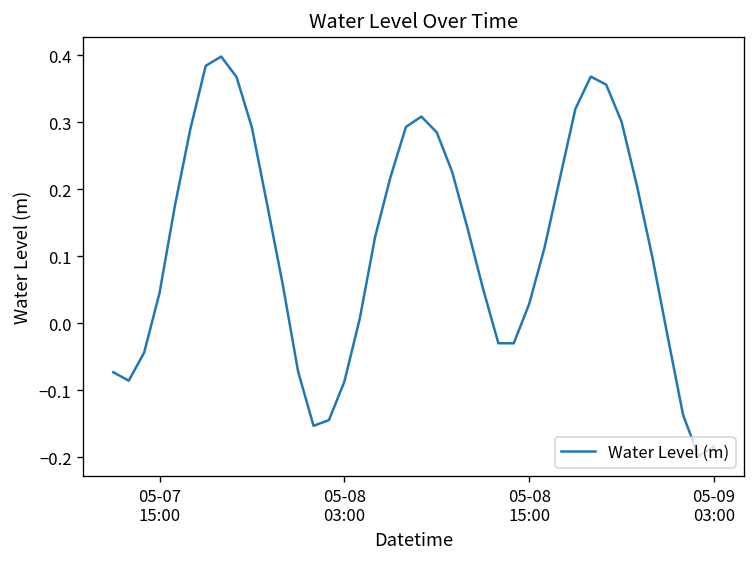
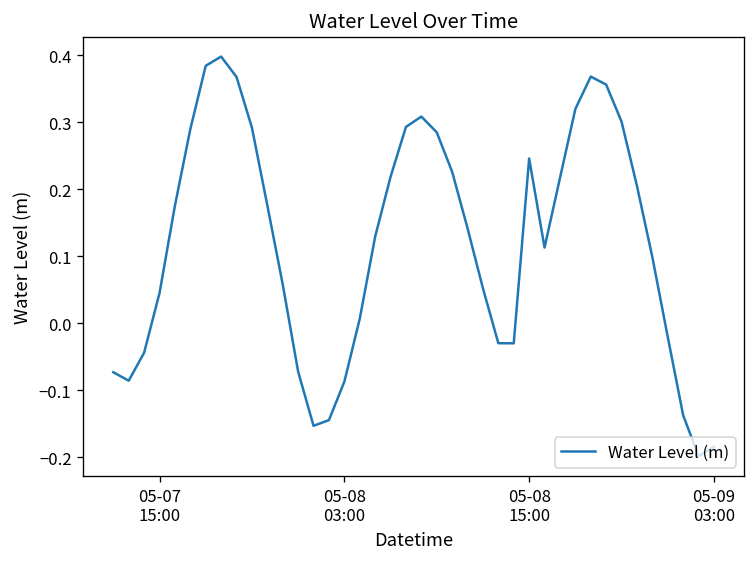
05-08 15:00: 0.03 -> 0.25
